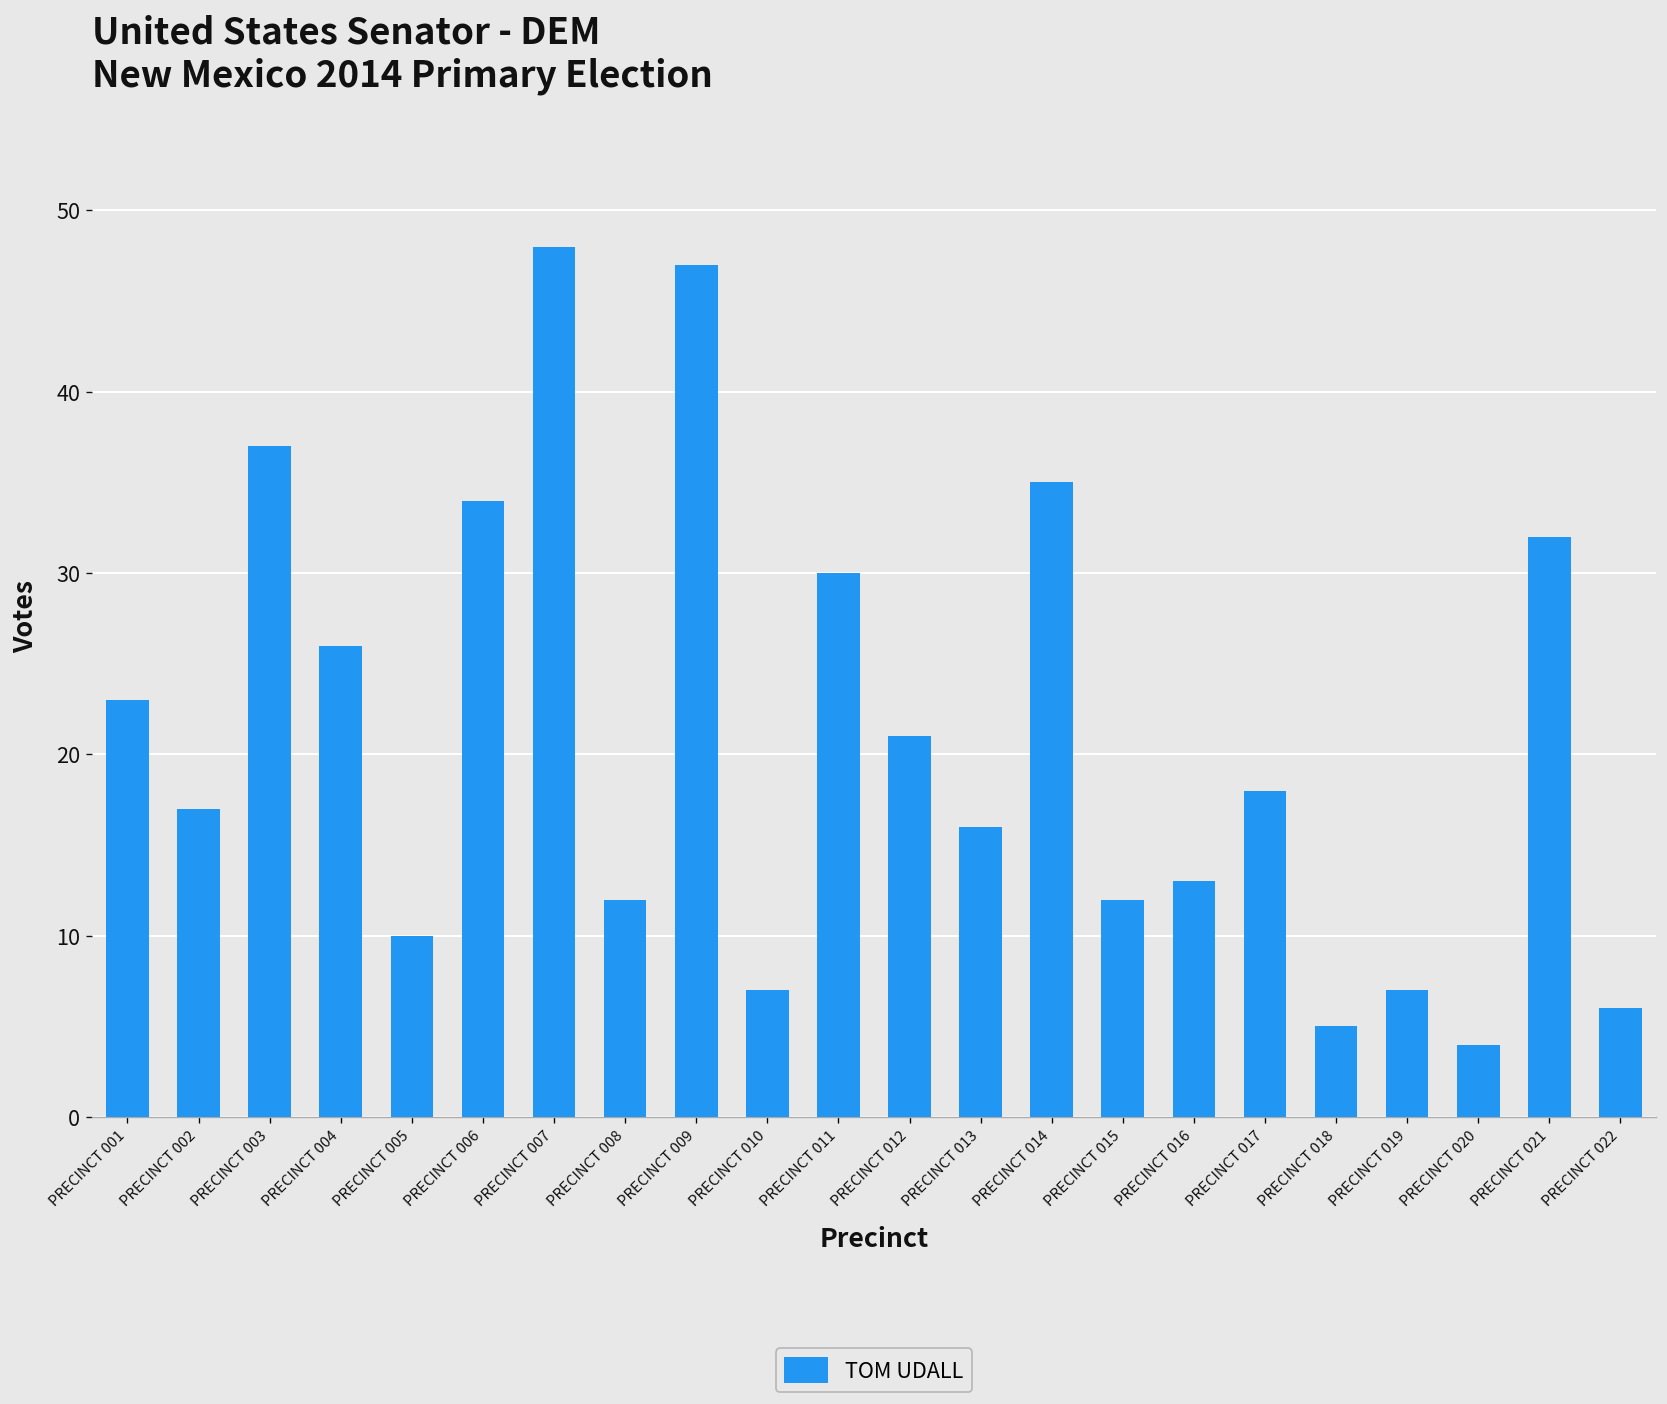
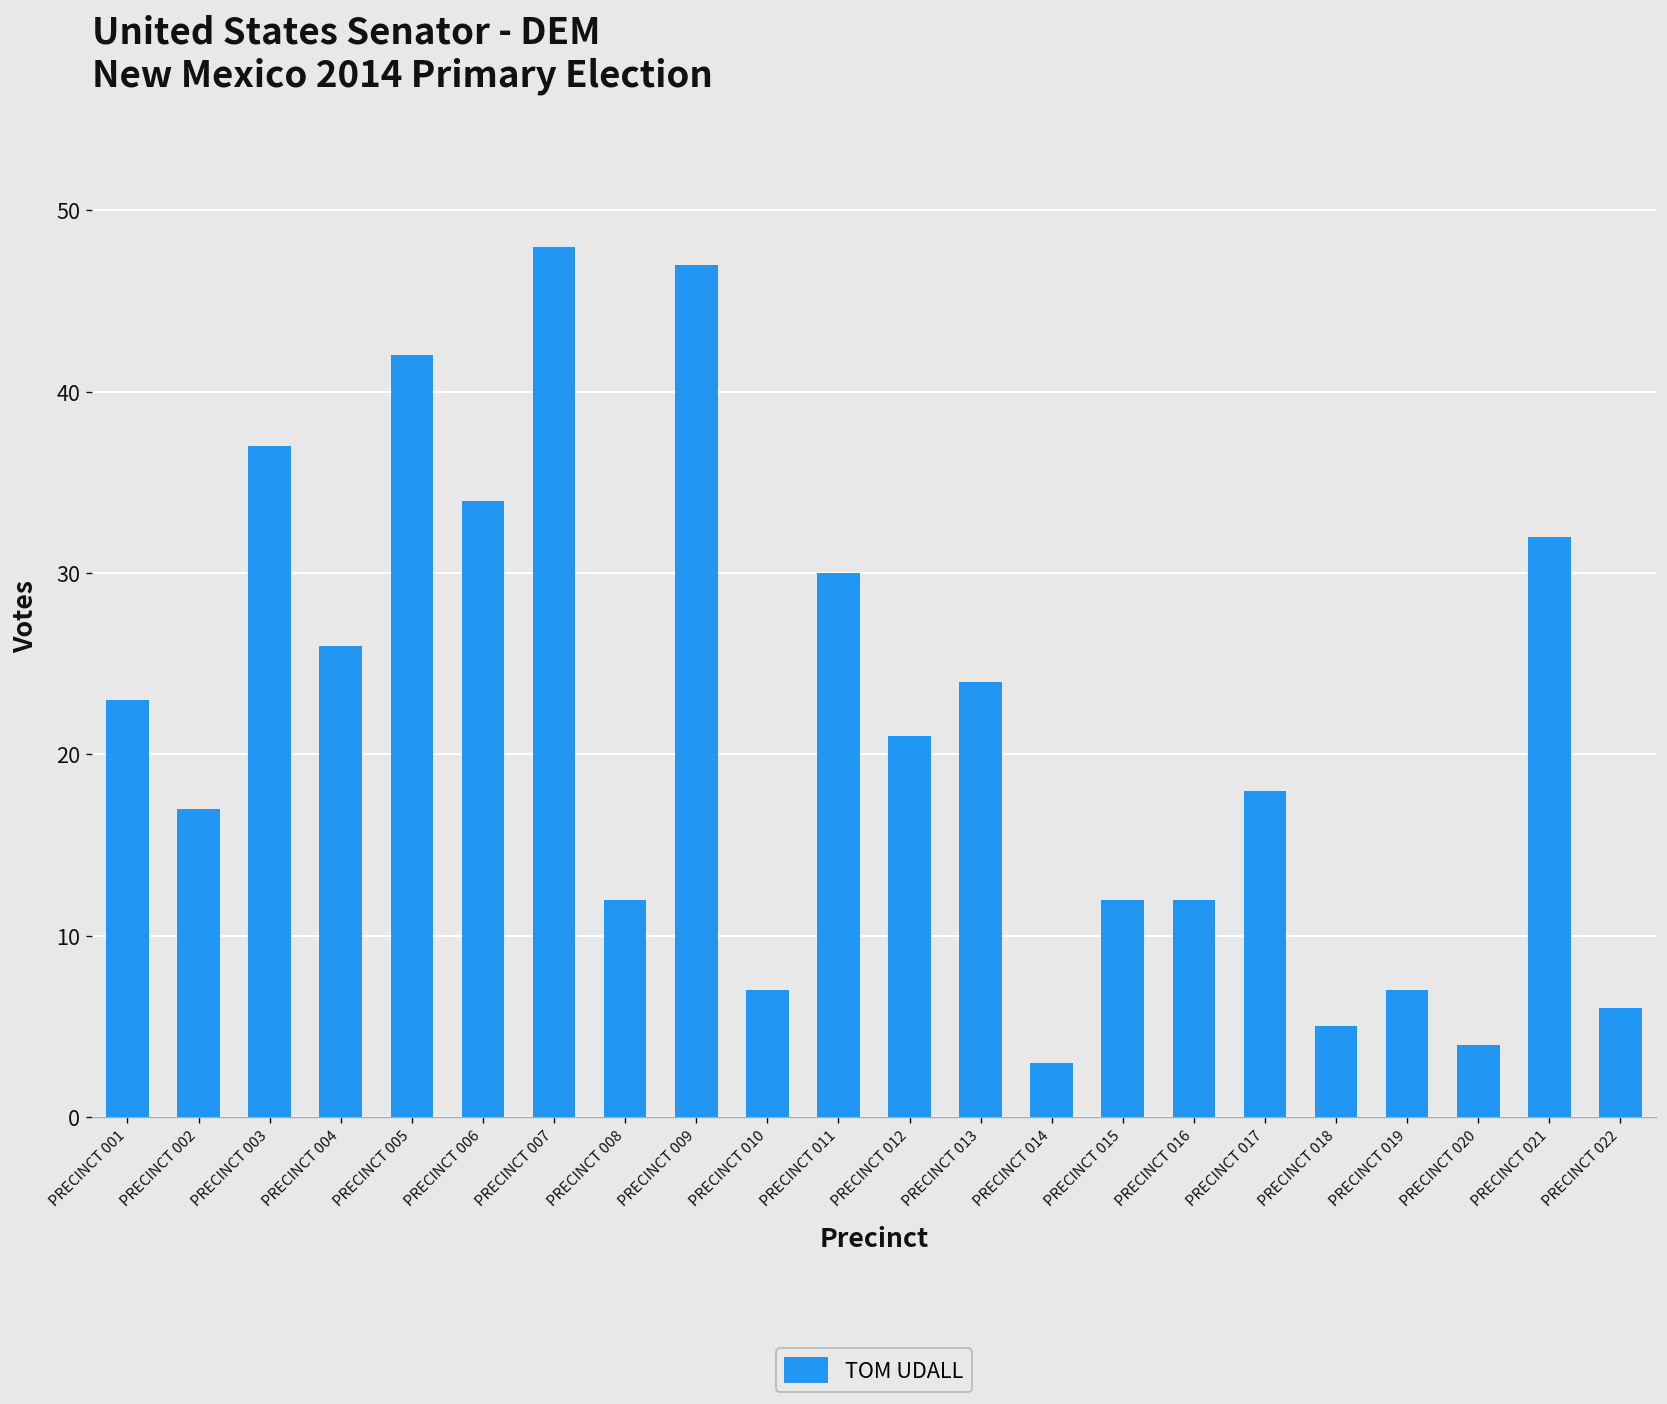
PRECINCT 005: 10 -> 42
PRECINCT 013: 16 -> 24
PRECINCT 014: 35 -> 3
PRECINCT 016: 13 -> 12
